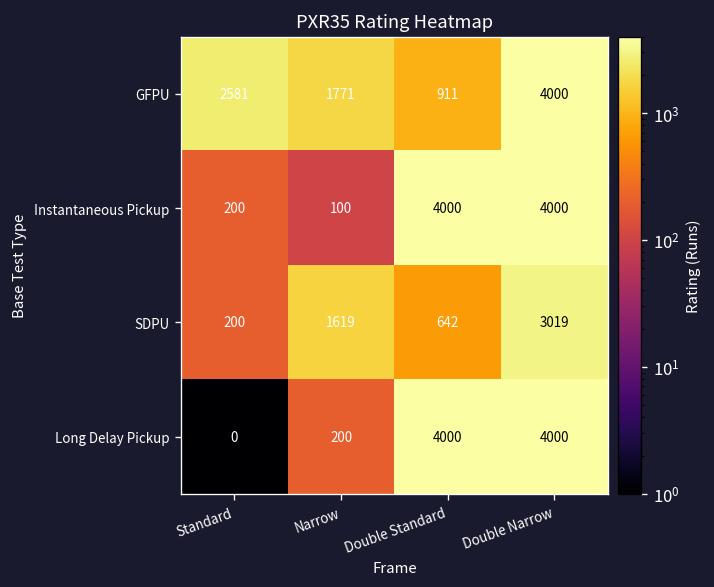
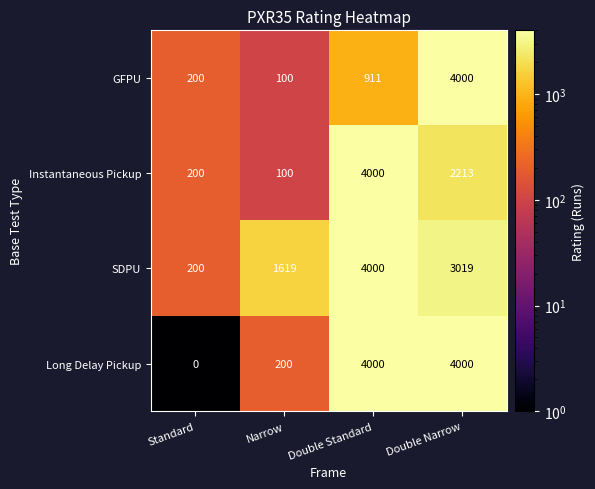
GFPU, Standard: 2581 -> 200
GFPU, Narrow: 1771 -> 100
Instantaneous Pickup, Double Narrow: 4000 -> 2213
SDPU, Double Standard: 642 -> 4000
